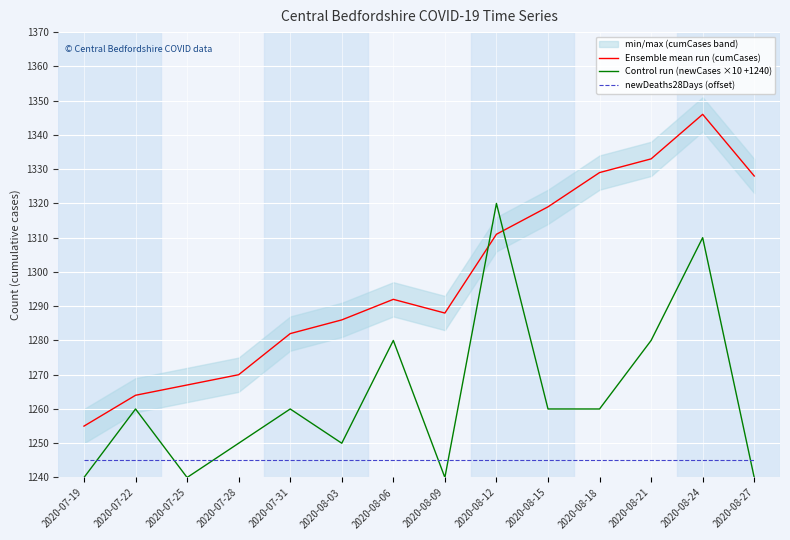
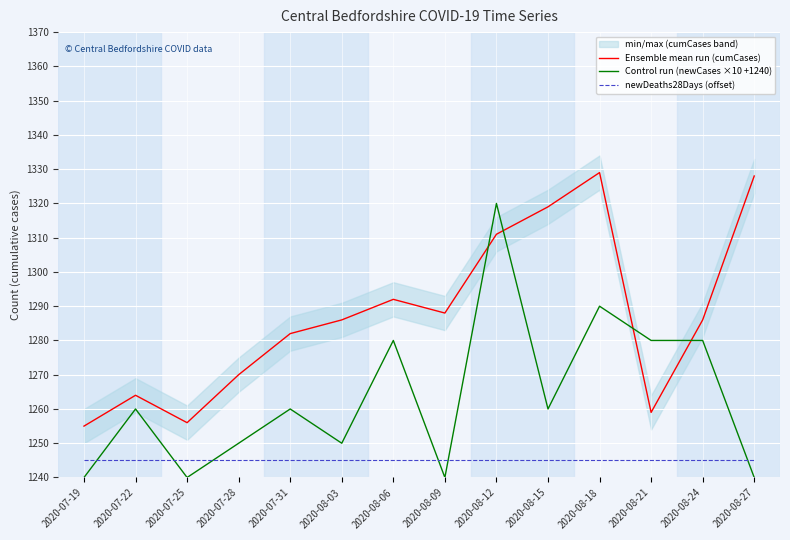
Ensemble mean run (cumCases), 2020-07-25: 1267 -> 1256
Control run (newCases ×10 +1240), 2020-08-18: 1260 -> 1290
Ensemble mean run (cumCases), 2020-08-21: 1333 -> 1259
Ensemble mean run (cumCases), 2020-08-24: 1346 -> 1286
Control run (newCases ×10 +1240), 2020-08-24: 1310 -> 1280
